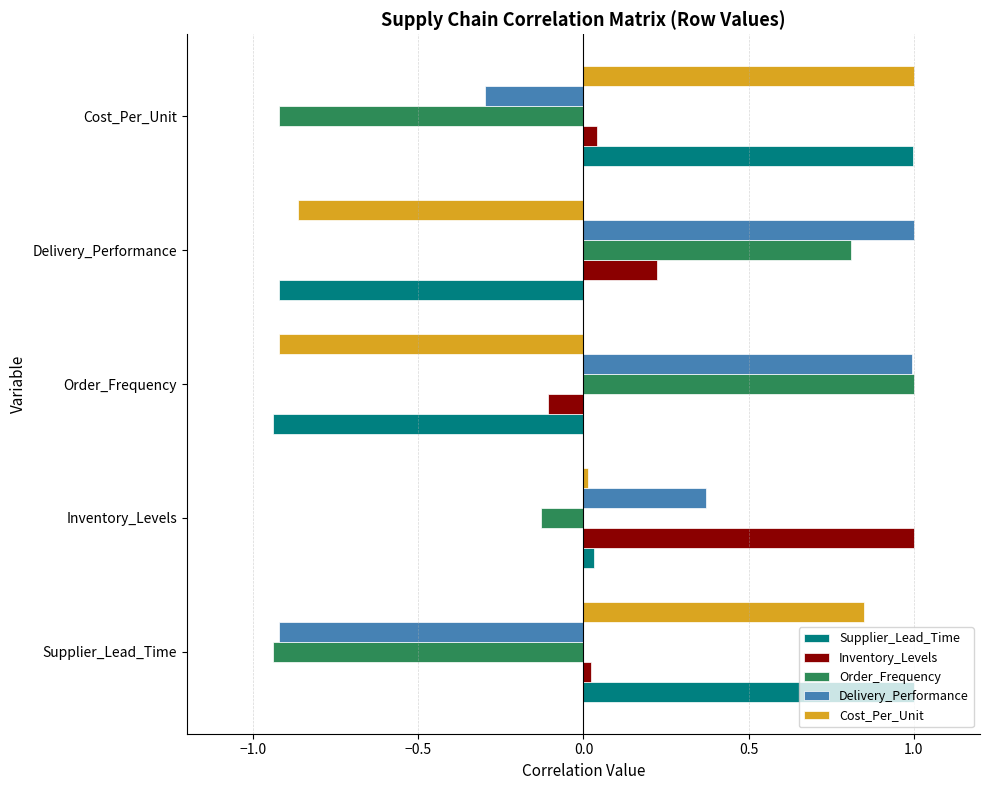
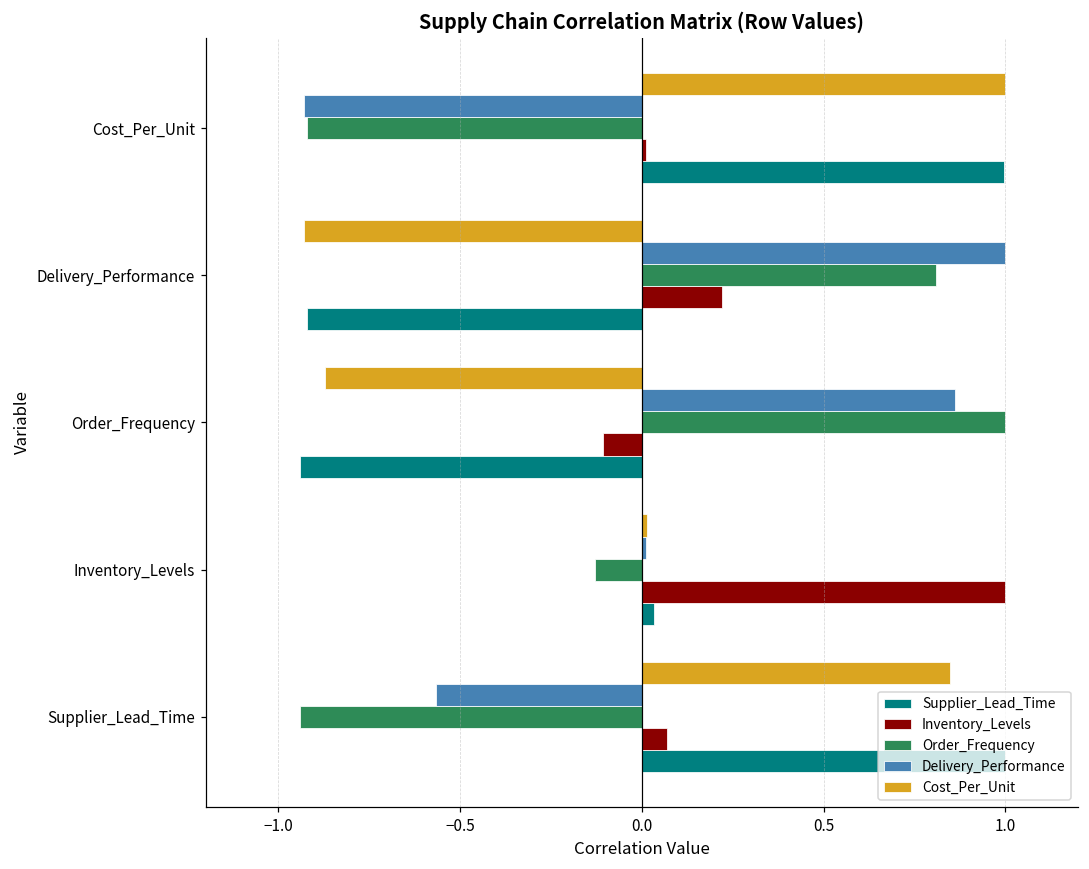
Delivery_Performance, Cost_Per_Unit: -0.30 -> -0.93
Inventory_Levels, Cost_Per_Unit: 0.04 -> 0.01
Cost_Per_Unit, Delivery_Performance: -0.86 -> -0.93
Cost_Per_Unit, Order_Frequency: -0.92 -> -0.87
Delivery_Performance, Order_Frequency: 0.99 -> 0.86
Delivery_Performance, Inventory_Levels: 0.37 -> 0.01
Delivery_Performance, Supplier_Lead_Time: -0.92 -> -0.56
Inventory_Levels, Supplier_Lead_Time: 0.02 -> 0.07
